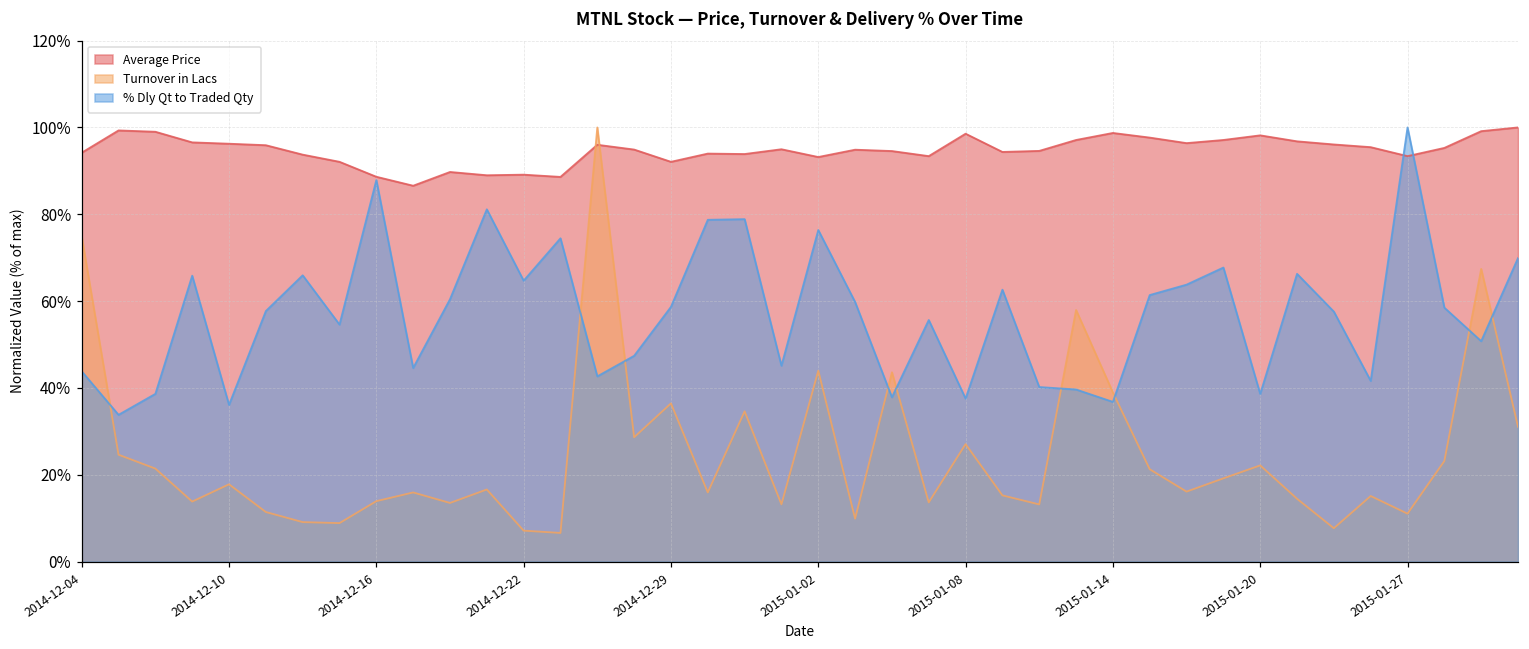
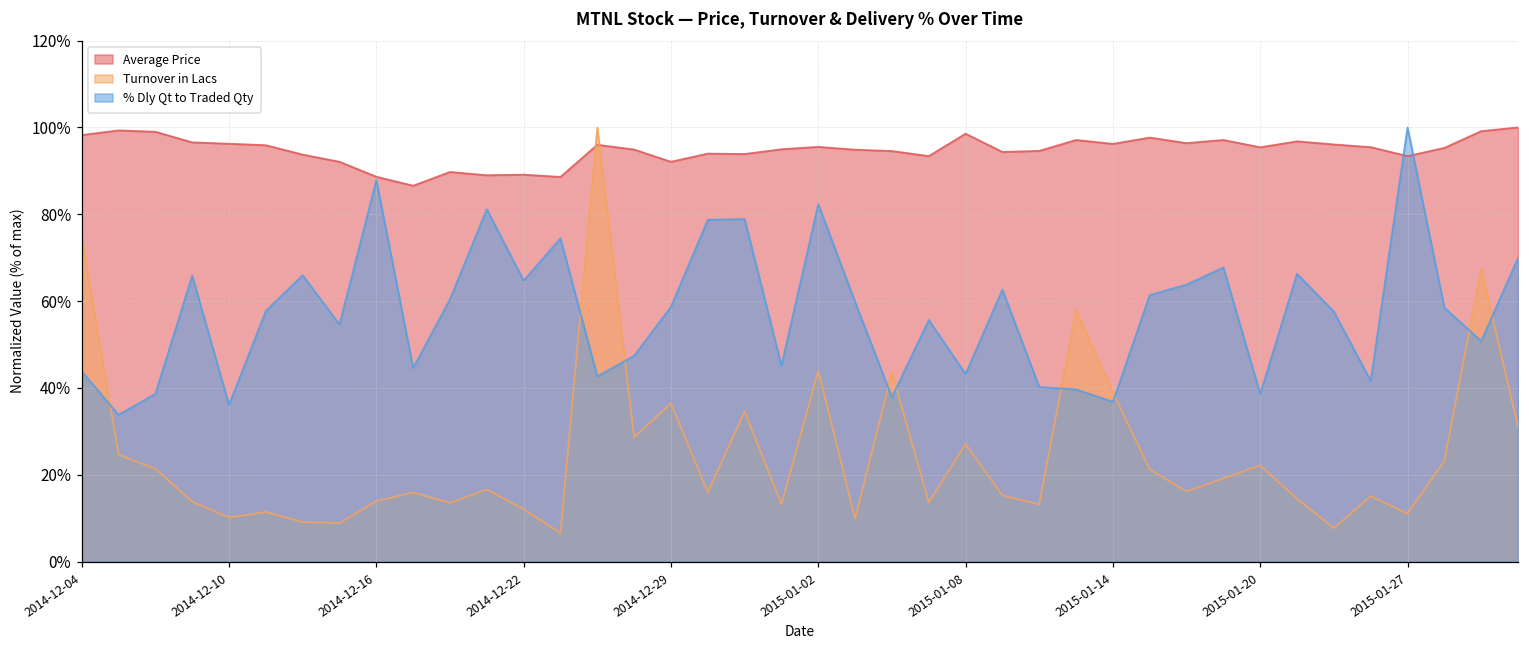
Average Price, 2014-12-04: 94% -> 98%
Turnover in Lacs, 2014-12-10: 18% -> 10%
Turnover in Lacs, 2014-12-22: 7% -> 12%
Average Price, 2015-01-02: 93% -> 96%
% Dly Qt to Traded Qty, 2015-01-02: 76% -> 82%
% Dly Qt to Traded Qty, 2015-01-08: 38% -> 43%
Average Price, 2015-01-14: 99% -> 96%
Average Price, 2015-01-20: 98% -> 95%
